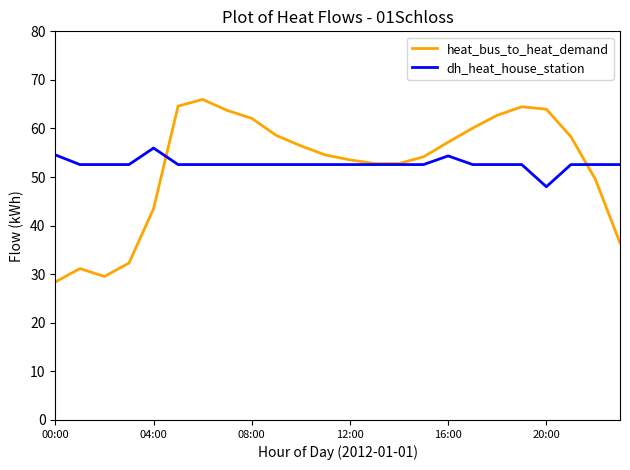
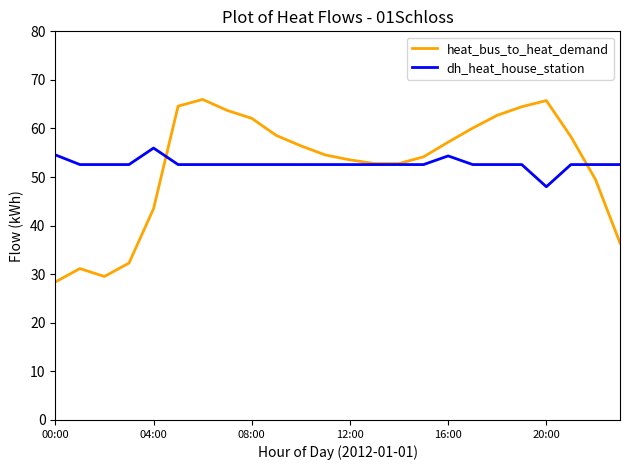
heat_bus_to_heat_demand, 20:00: 64 -> 66
